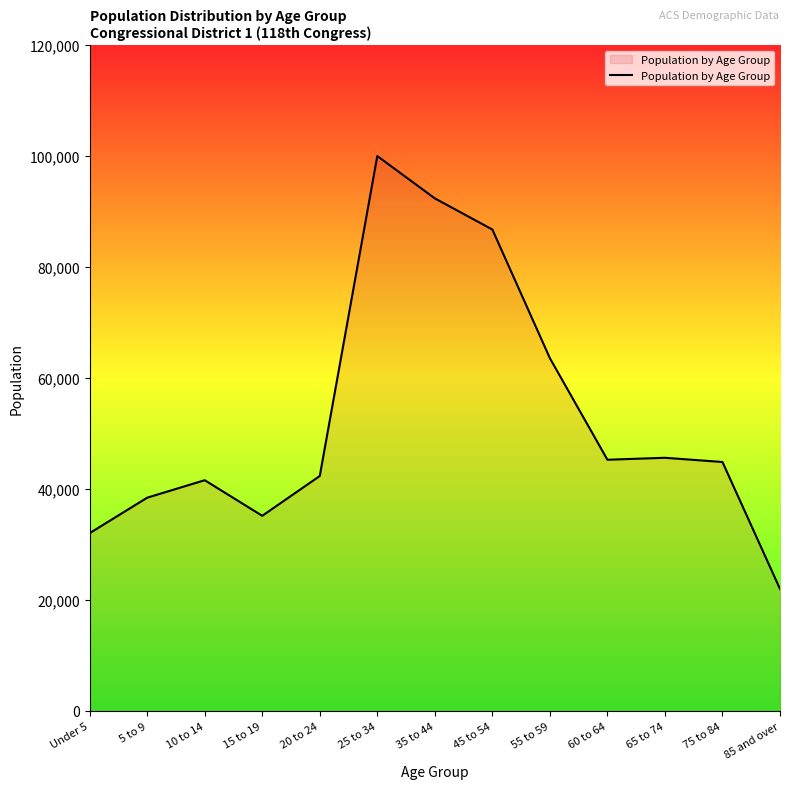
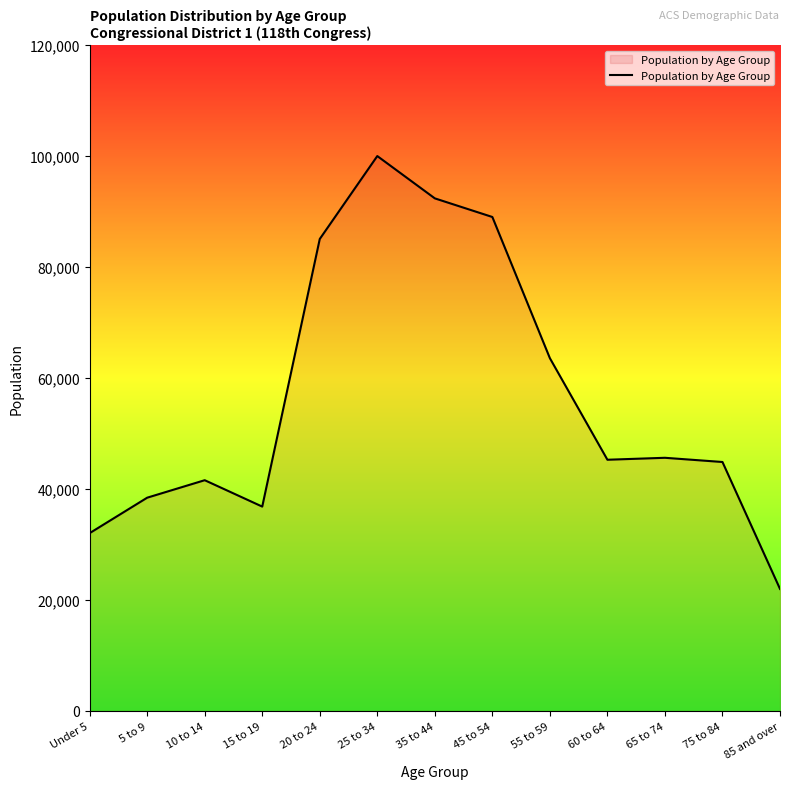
15 to 19: 35,000 -> 37,000
20 to 24: 42,000 -> 85,000
45 to 54: 87,000 -> 89,000
